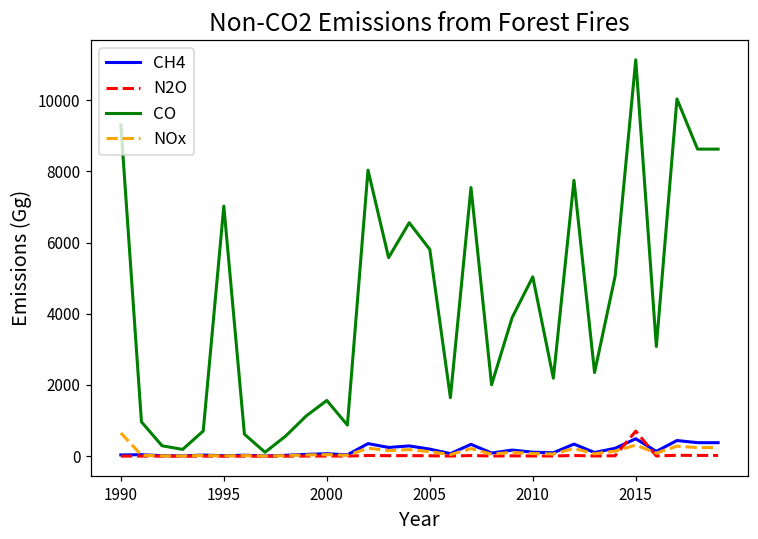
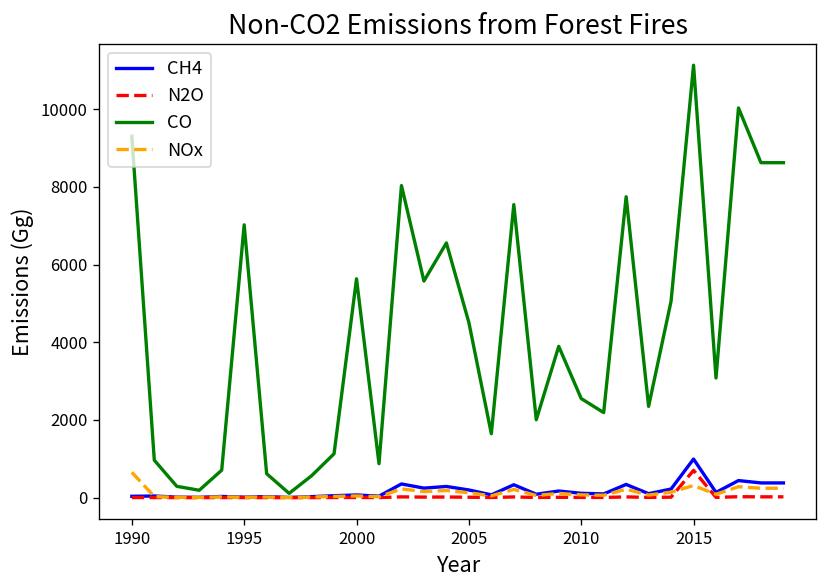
CO, 2000: 1600 -> 5600
CO, 2005: 5800 -> 4500
CO, 2010: 5000 -> 2600
CH4, 2015: 500 -> 1000
